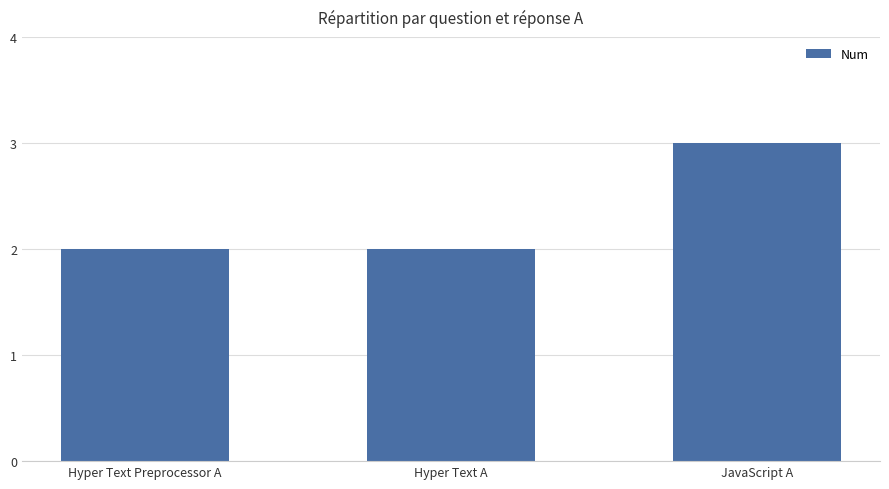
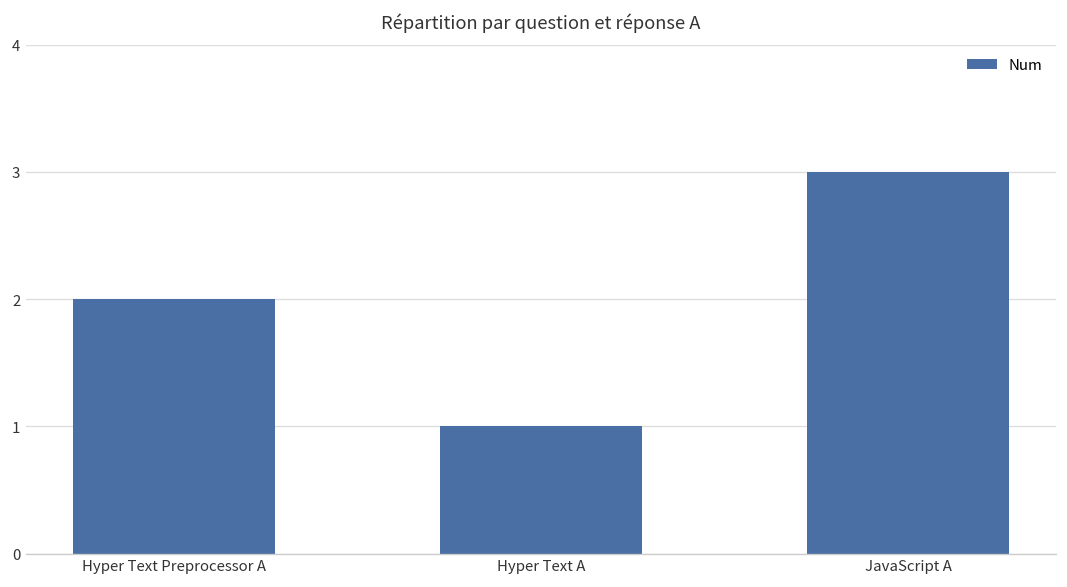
Hyper Text A: 2 -> 1
